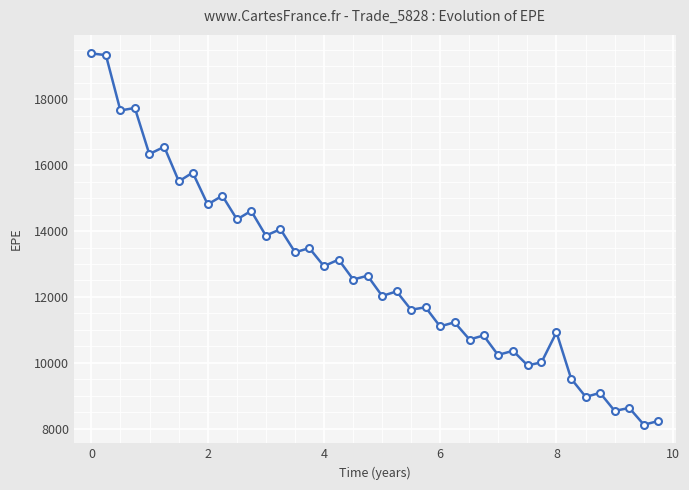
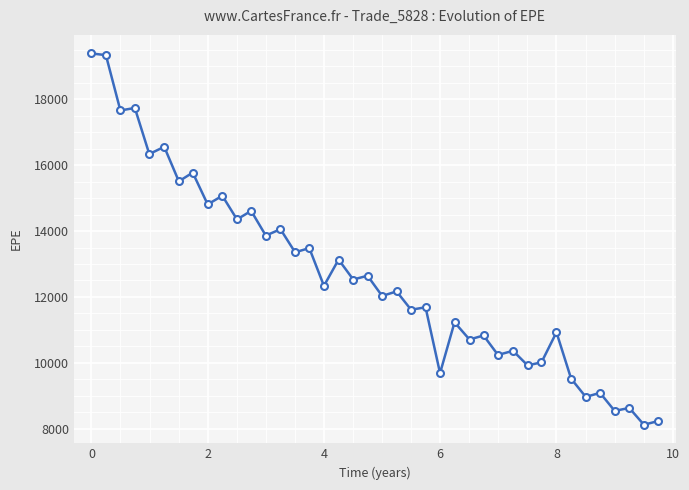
4: 12900 -> 12300
6: 11100 -> 9700
